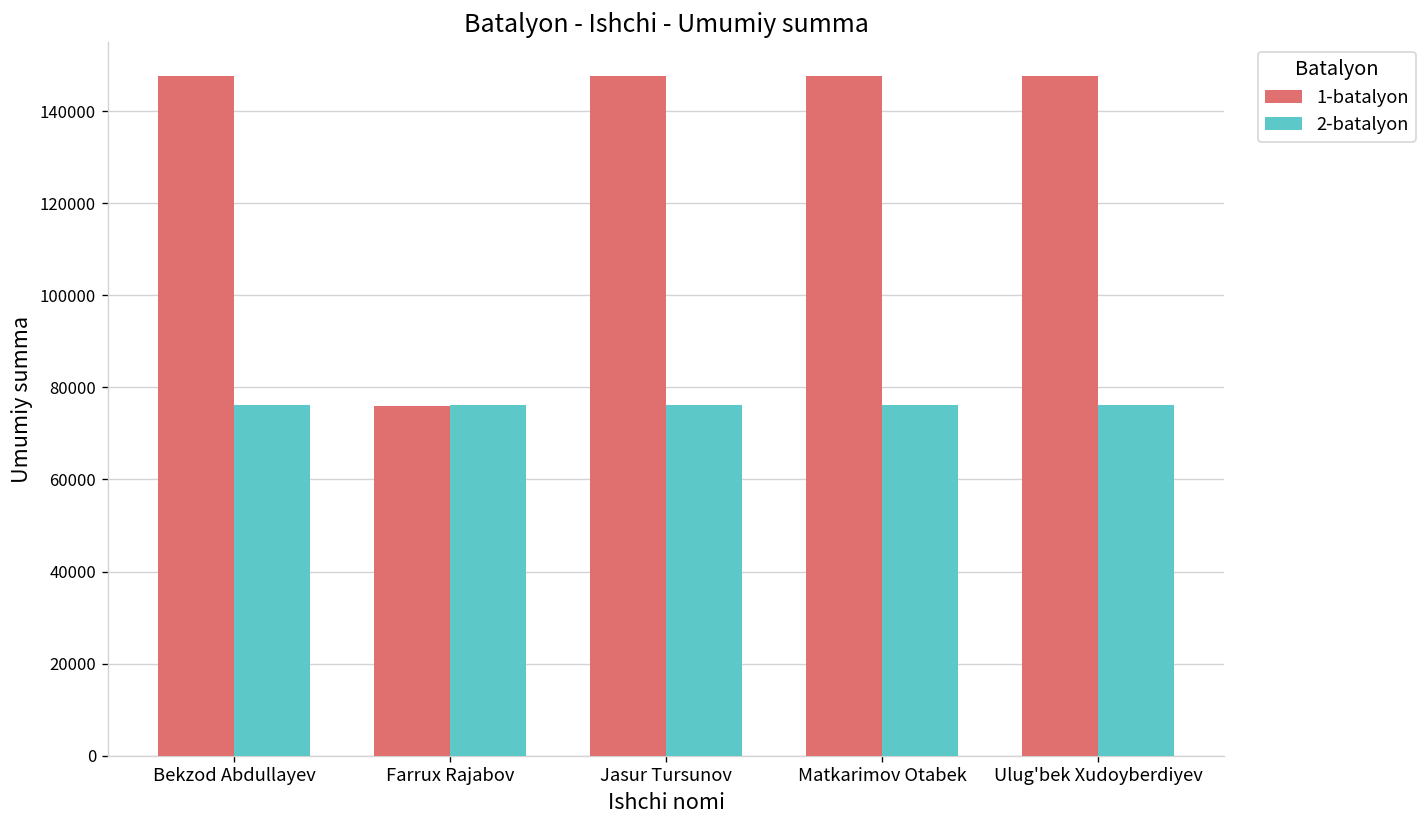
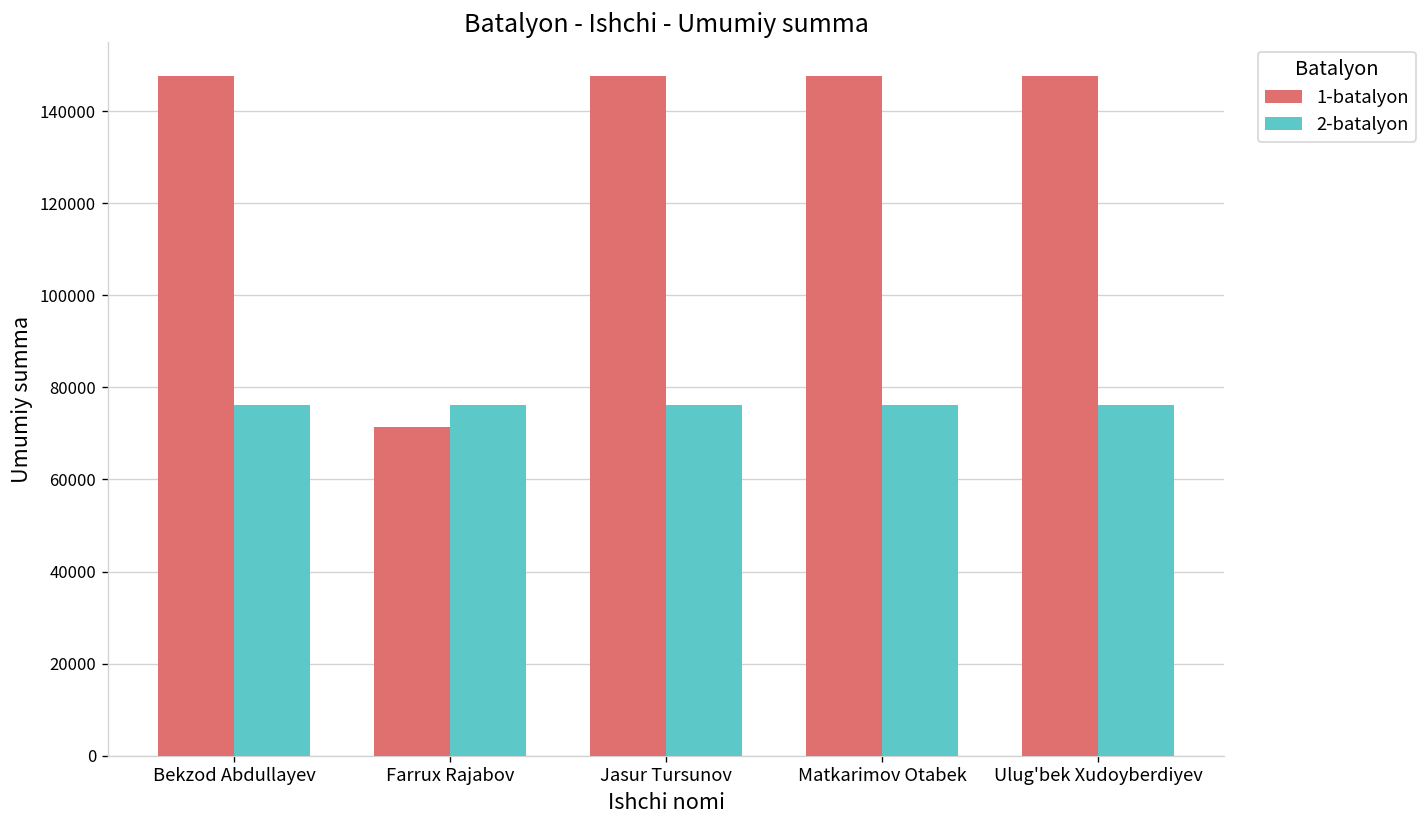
1-batalyon, Farrux Rajabov: 76000 -> 71000
